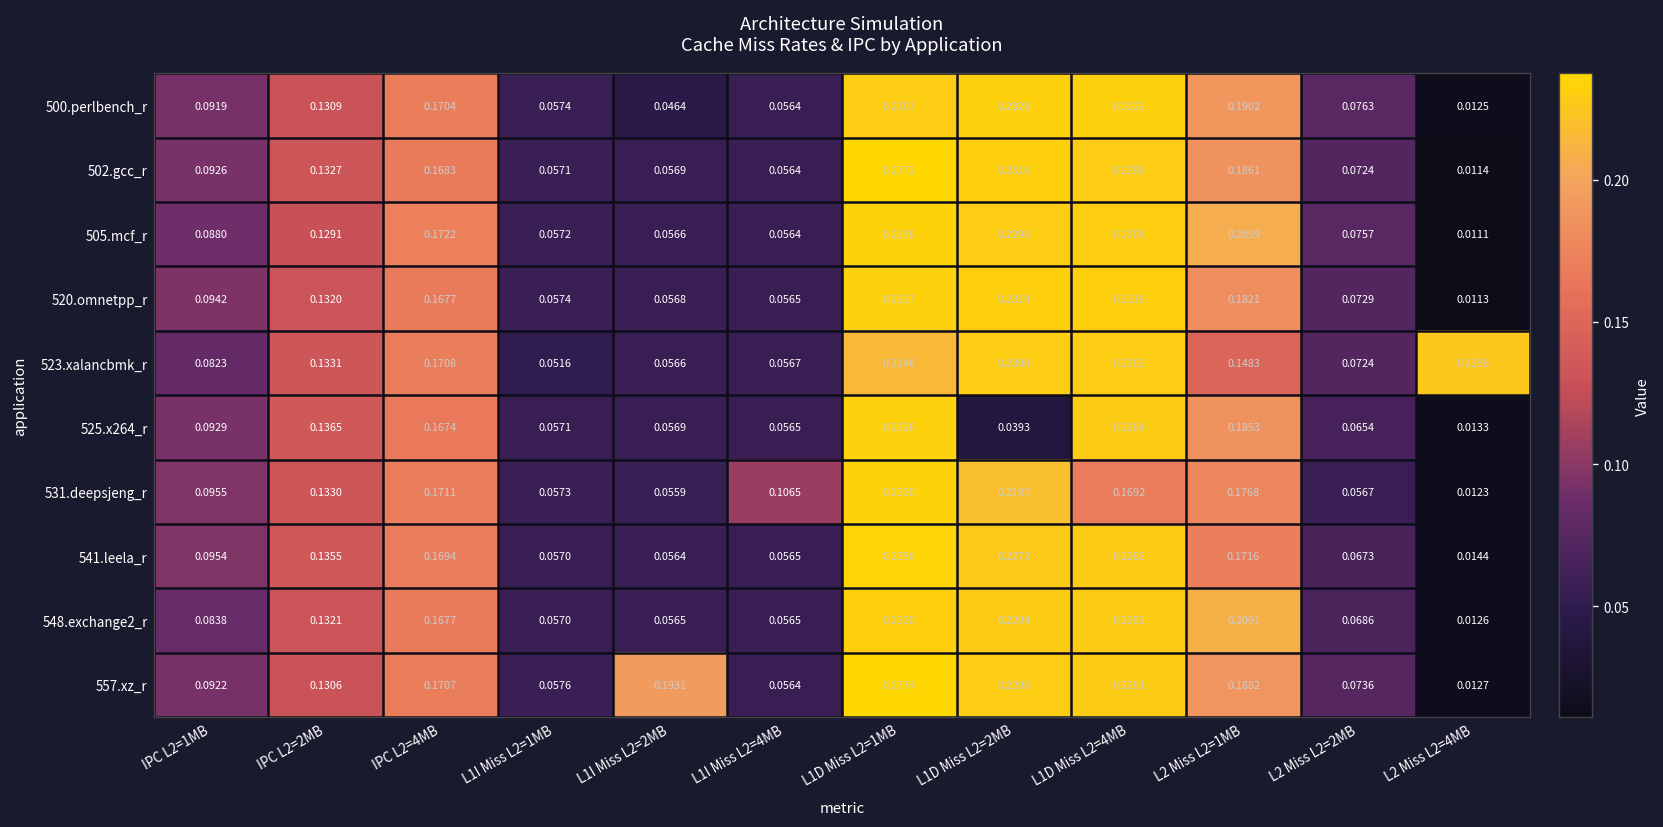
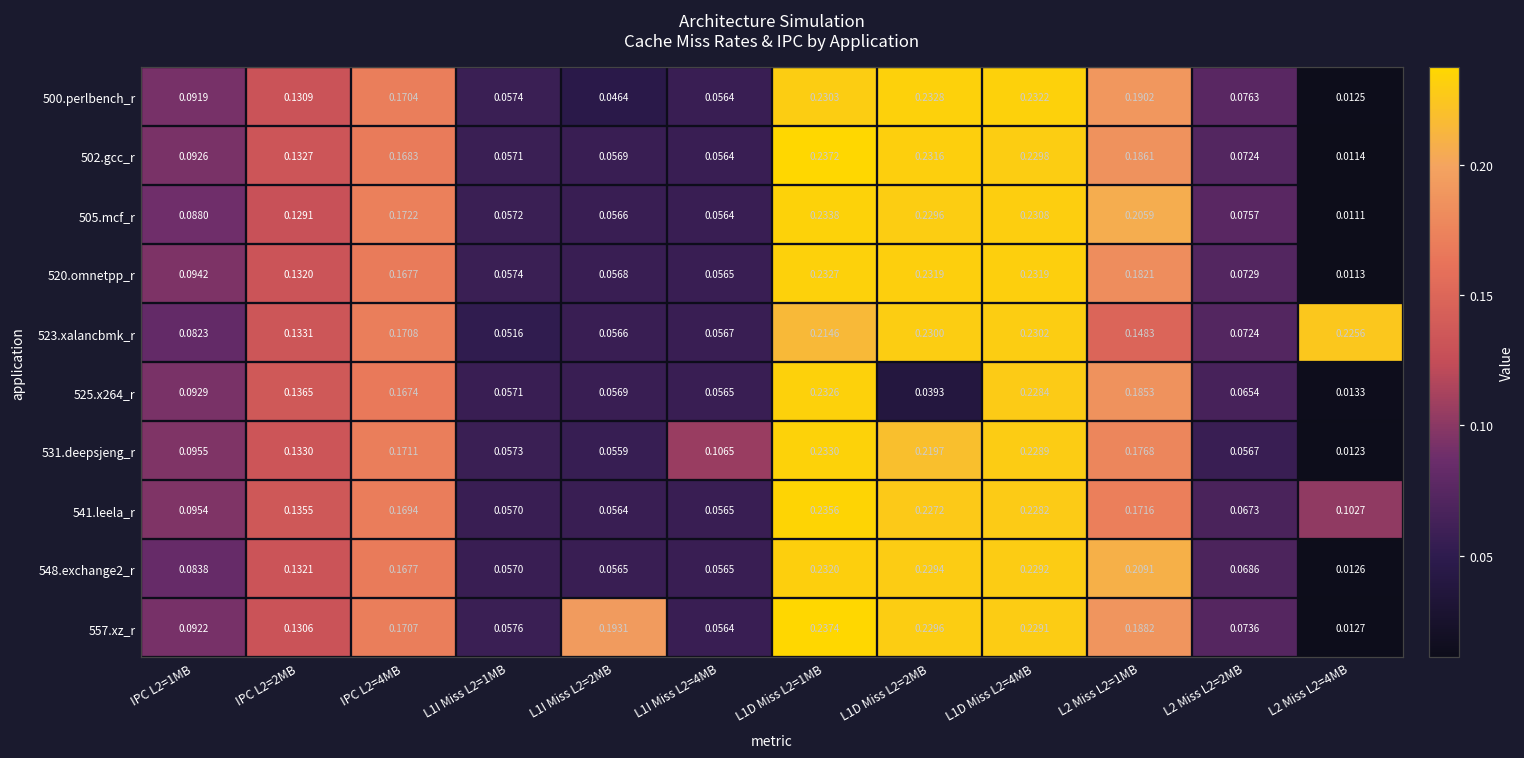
531.deepsjeng_r, L1D Miss L2=4MB: 0.1692 -> 0.2289
541.leela_r, L2 Miss L2=4MB: 0.0144 -> 0.1027
